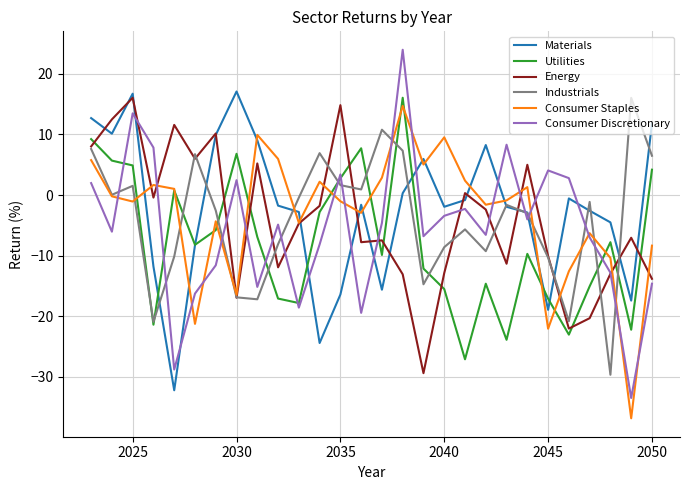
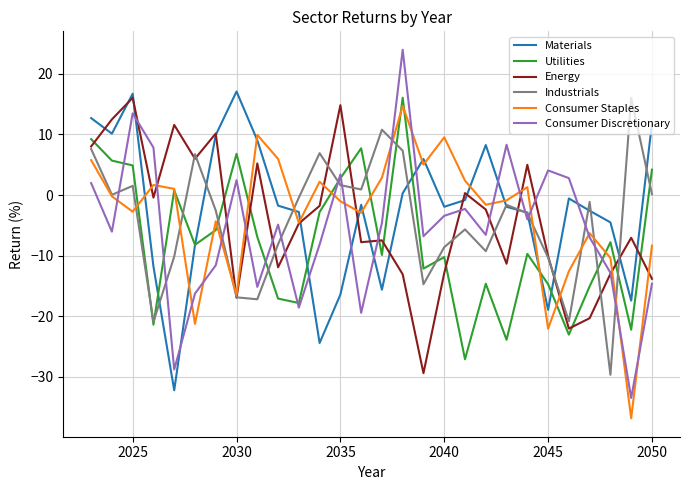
Consumer Staples, 2025: -1 -> -3
Utilities, 2040: -16 -> -10
Utilities, 2045: -17 -> -15
Industrials, 2050: 6 -> 0
